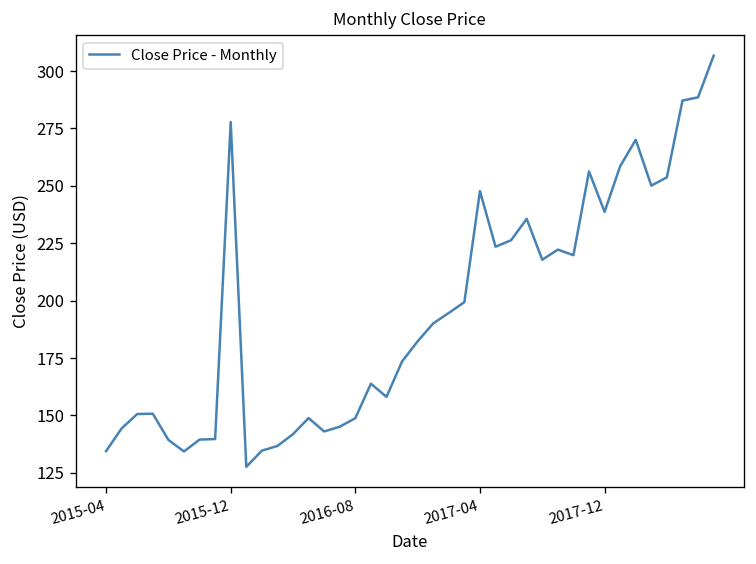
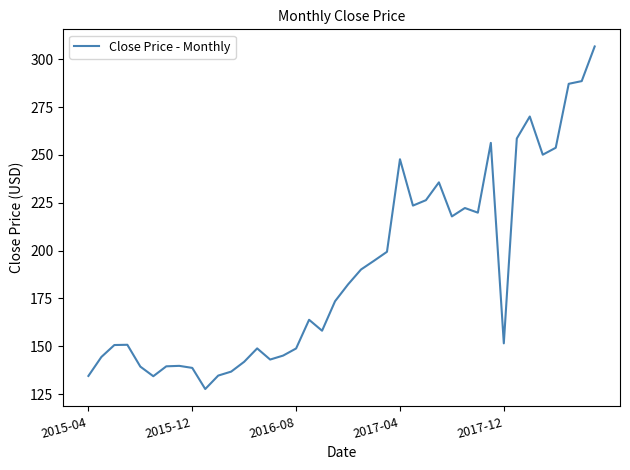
2015-12: 278 -> 139
2017-12: 239 -> 151
